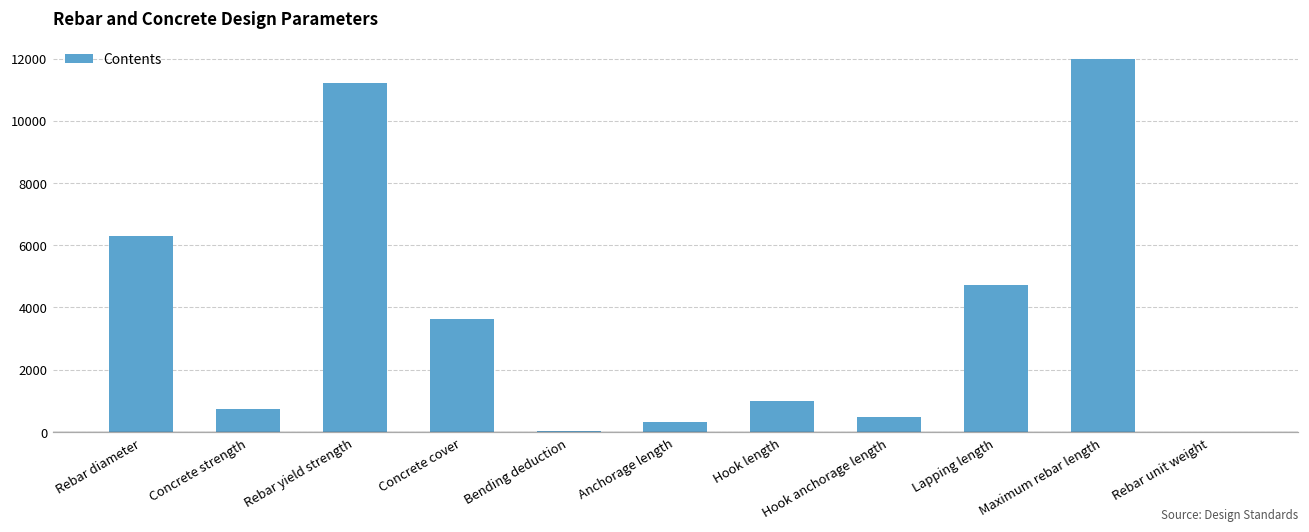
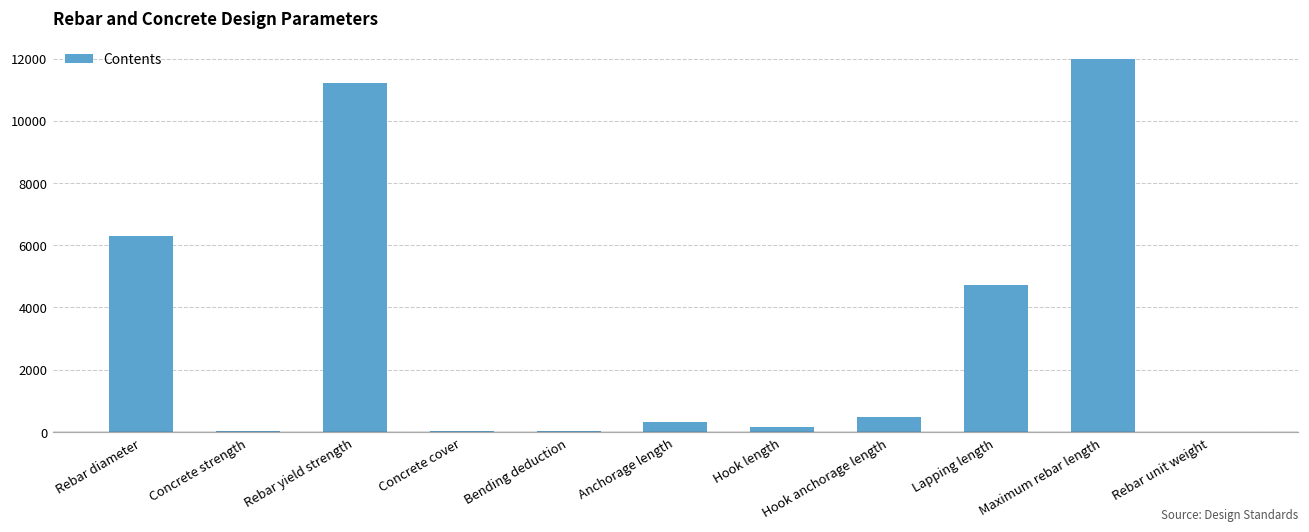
Concrete strength: 700 -> 0
Concrete cover: 3600 -> 0
Hook length: 1000 -> 200
